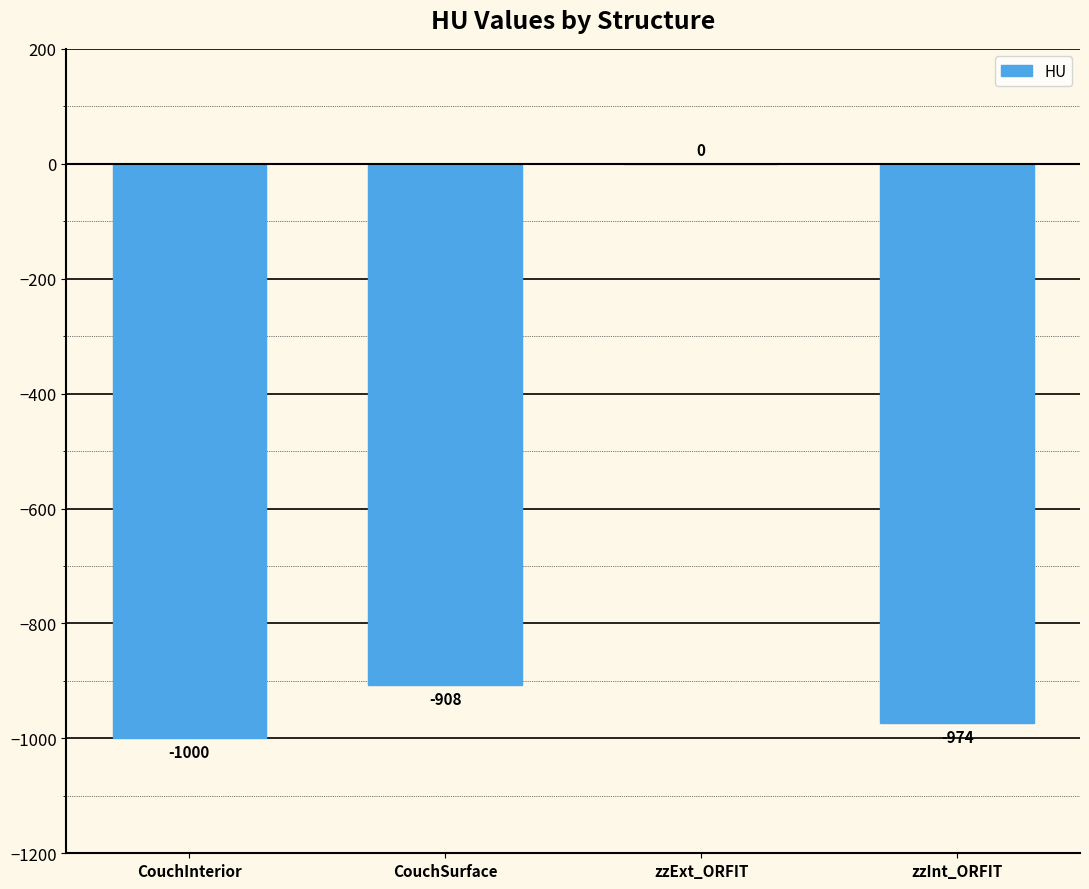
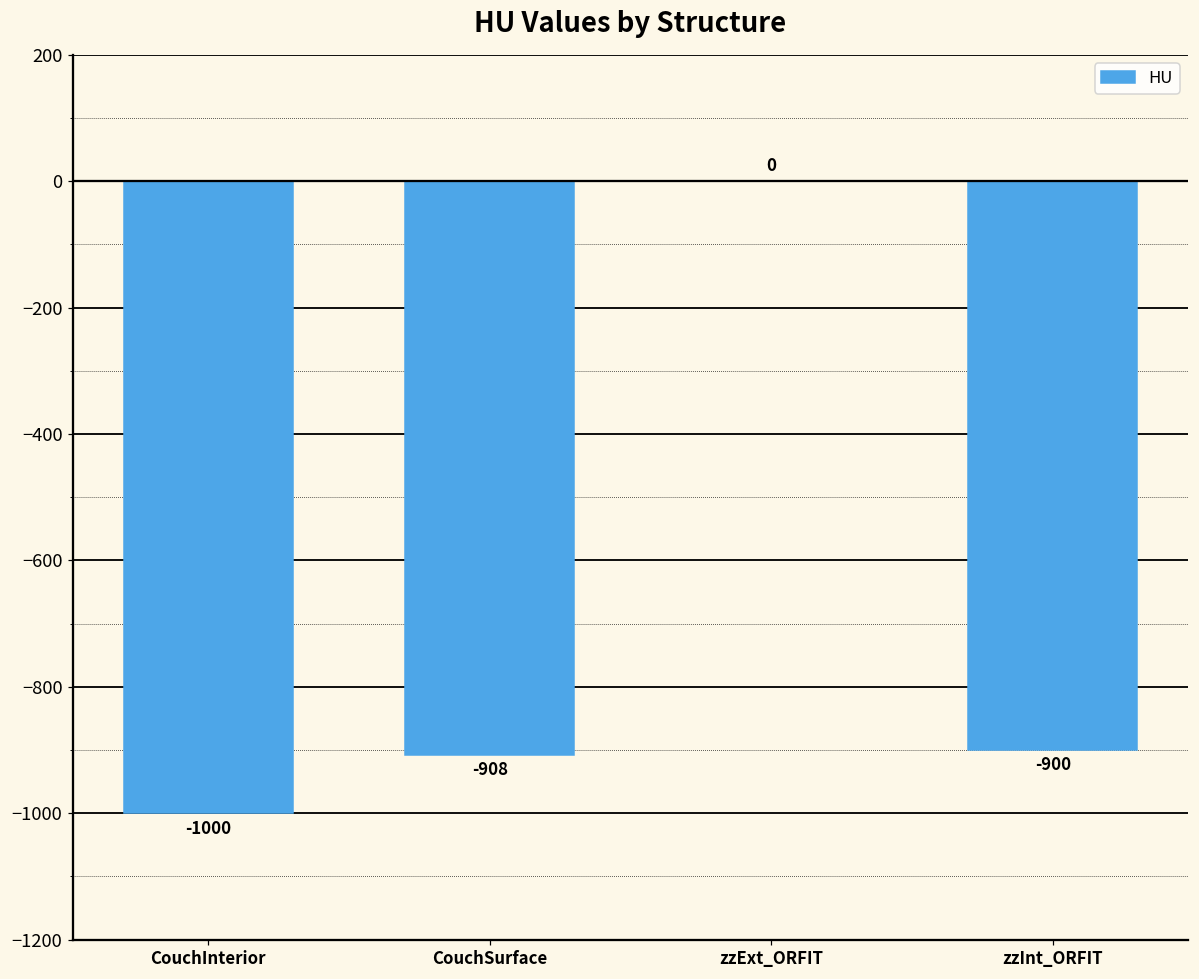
zzInt_ORFIT: -974 -> -900
